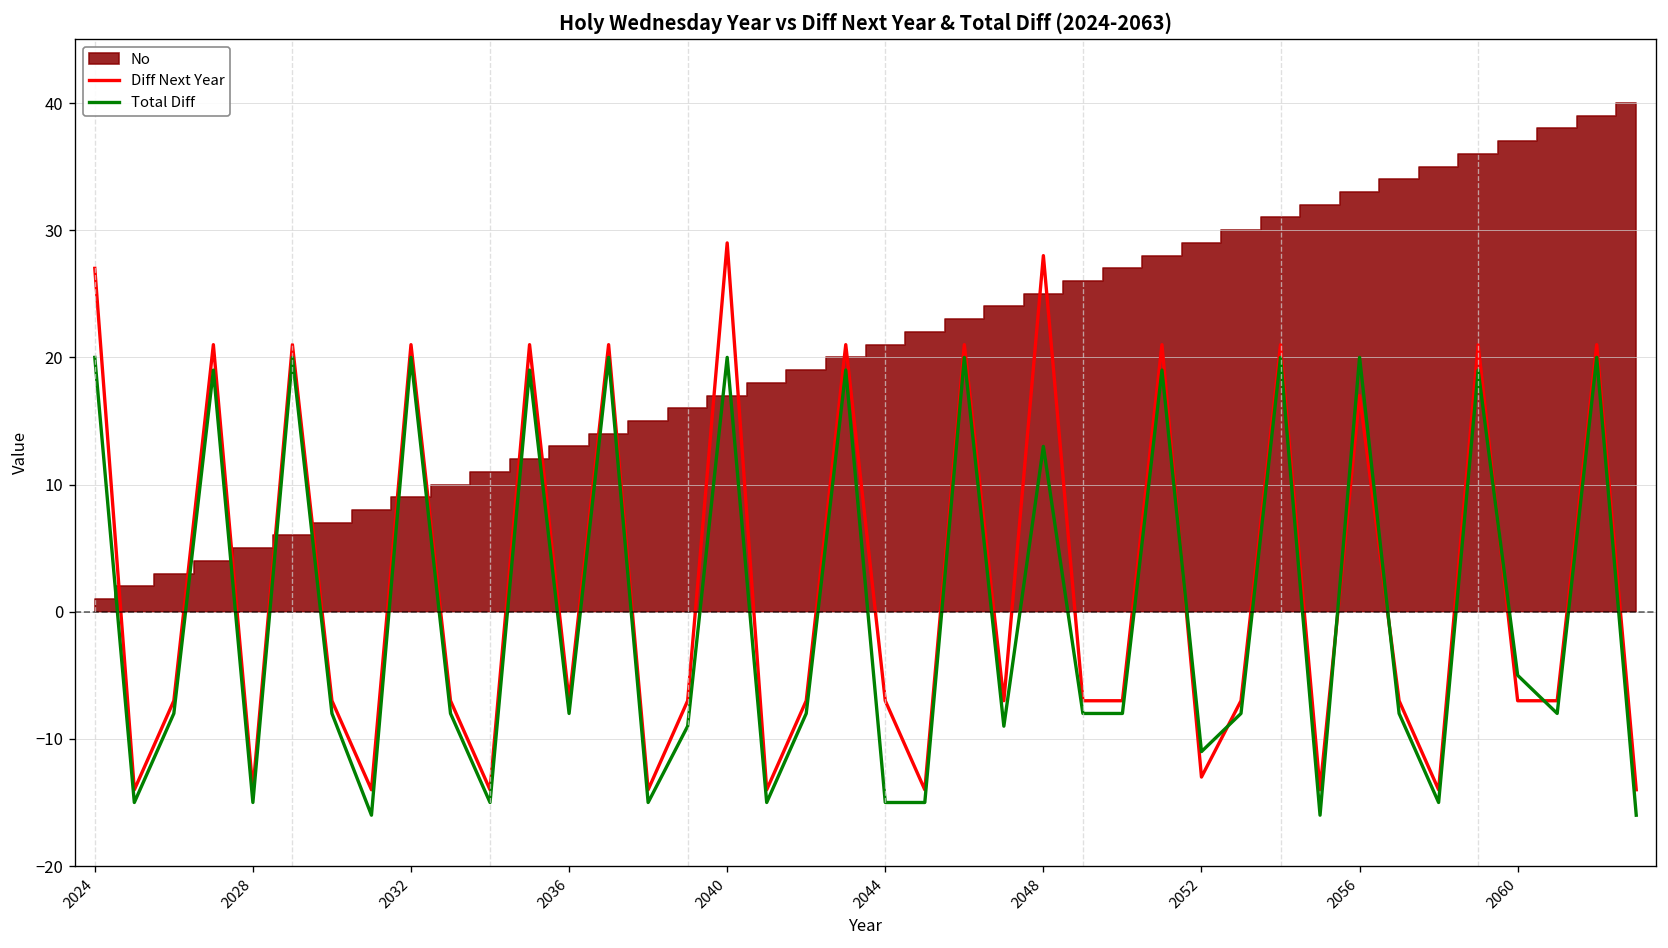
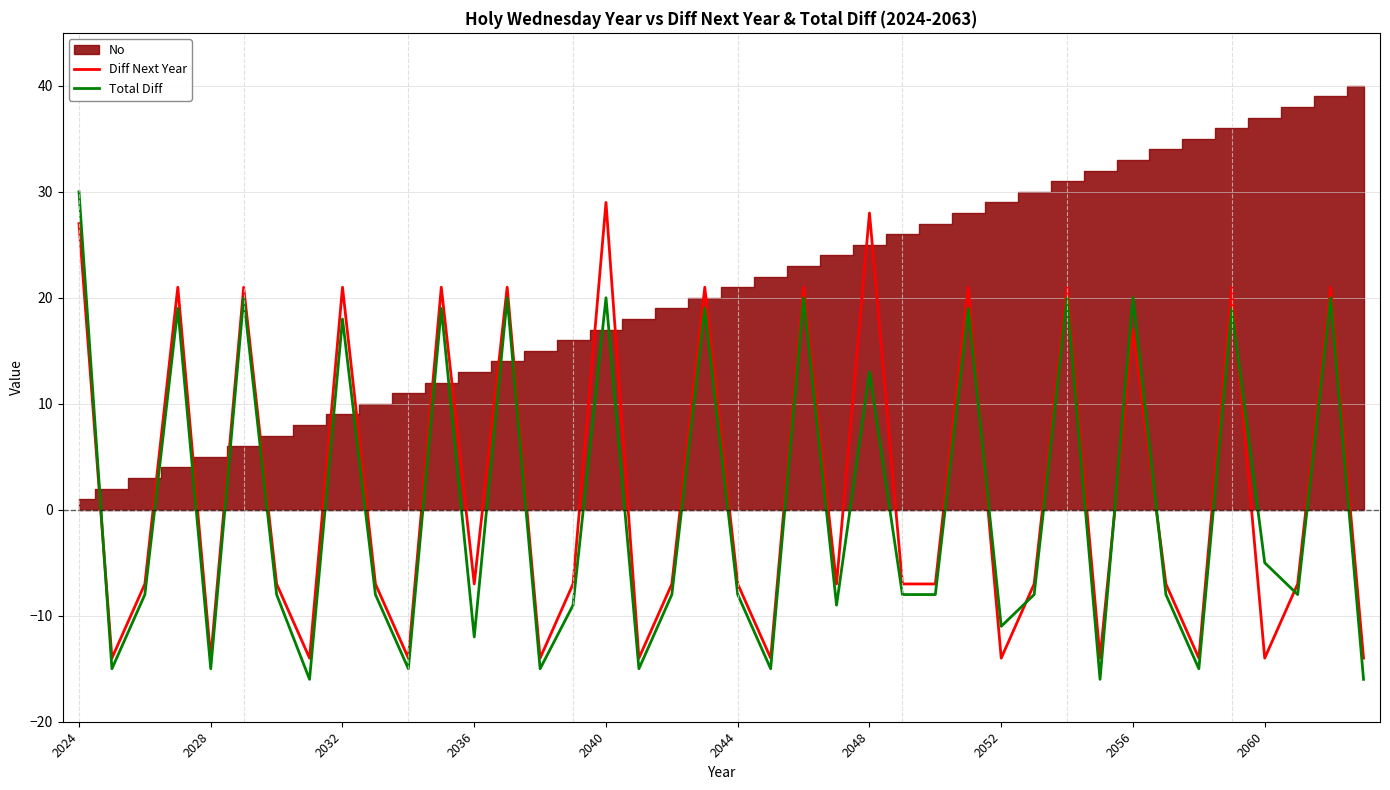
Total Diff, 2024: 20 -> 30
Total Diff, 2032: 20 -> 18
Total Diff, 2036: -8 -> -12
Total Diff, 2044: -15 -> -8
Diff Next Year, 2052: -13 -> -14
Diff Next Year, 2060: -7 -> -14
